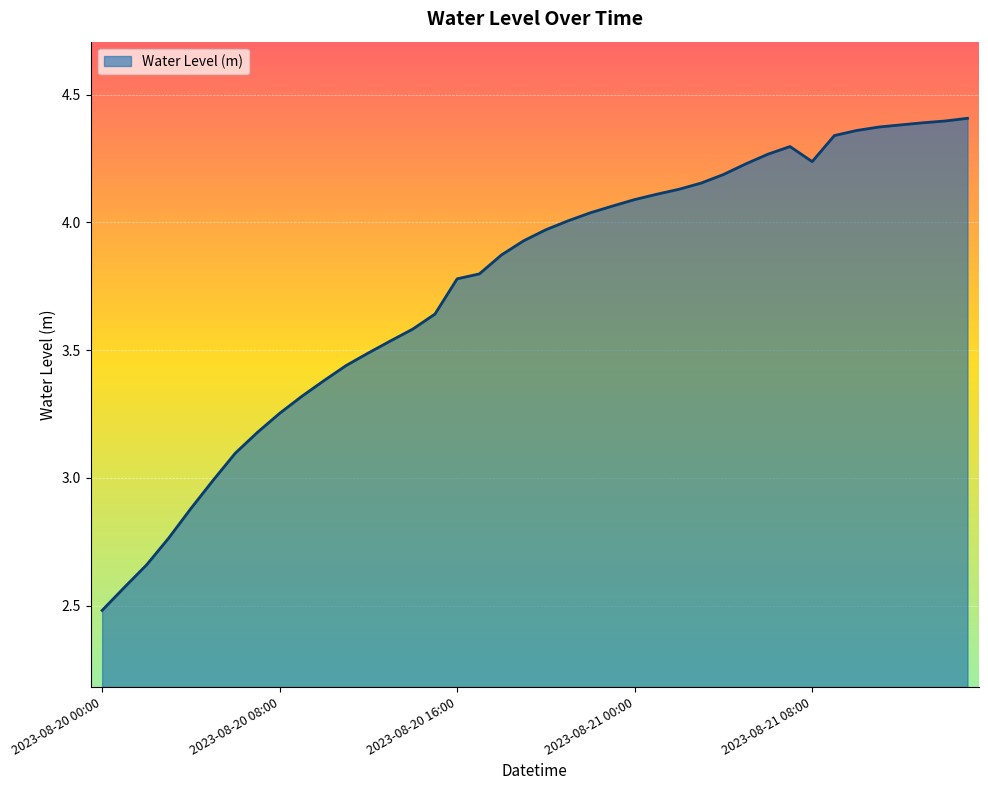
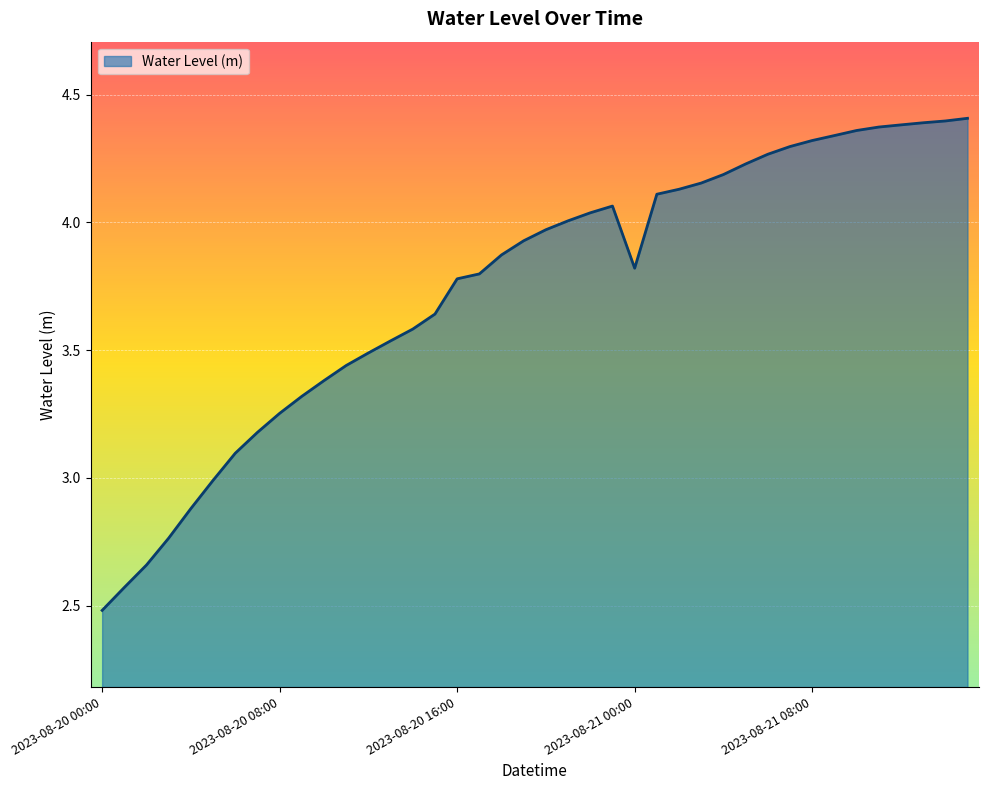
2023-08-21 00:00: 4.09 -> 3.82
2023-08-21 08:00: 4.24 -> 4.32
